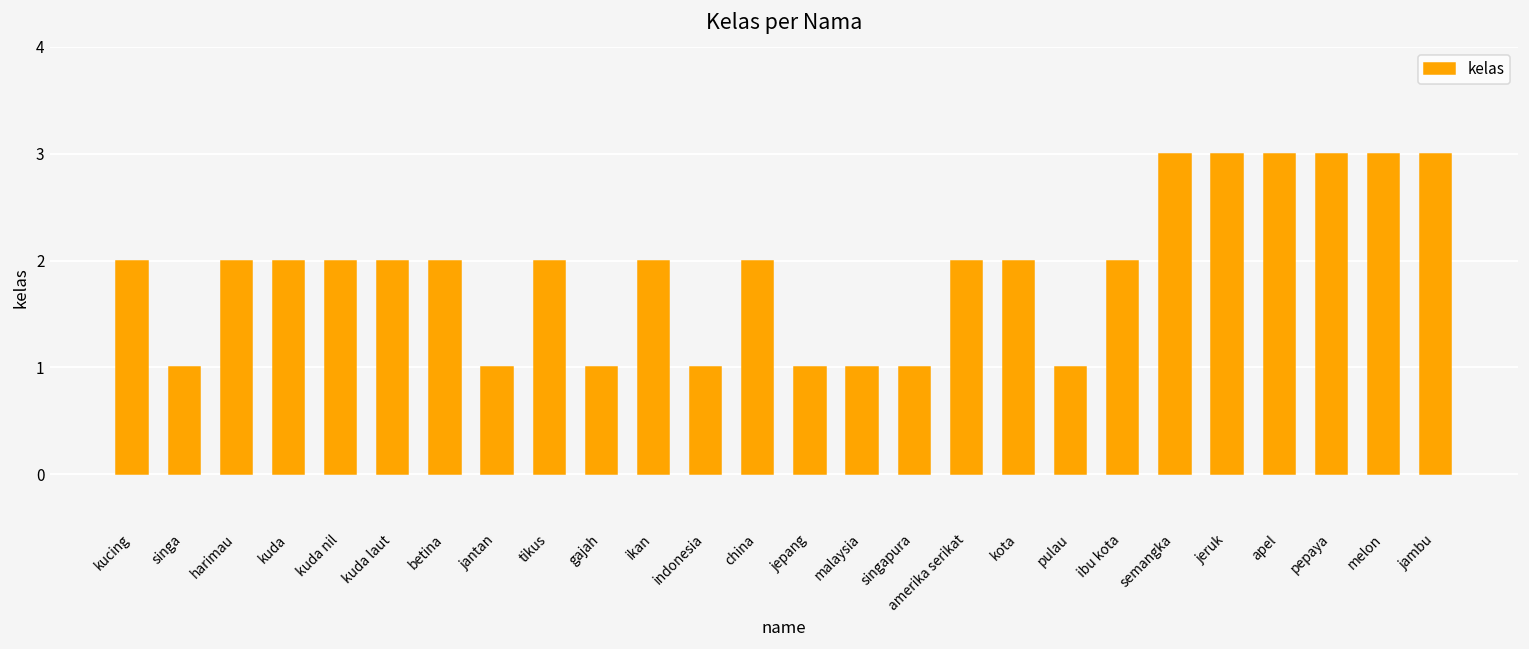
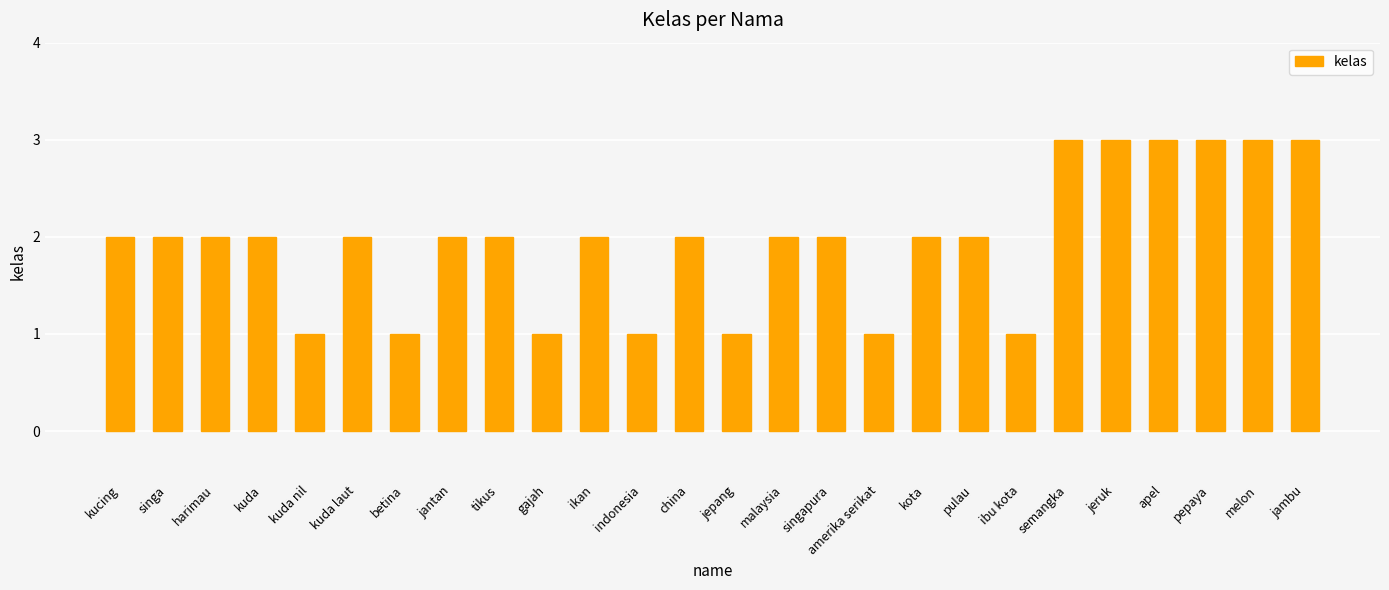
singa: 1 -> 2
kuda nil: 2 -> 1
betina: 2 -> 1
jantan: 1 -> 2
malaysia: 1 -> 2
singapura: 1 -> 2
amerika serikat: 2 -> 1
pulau: 1 -> 2
ibu kota: 2 -> 1
